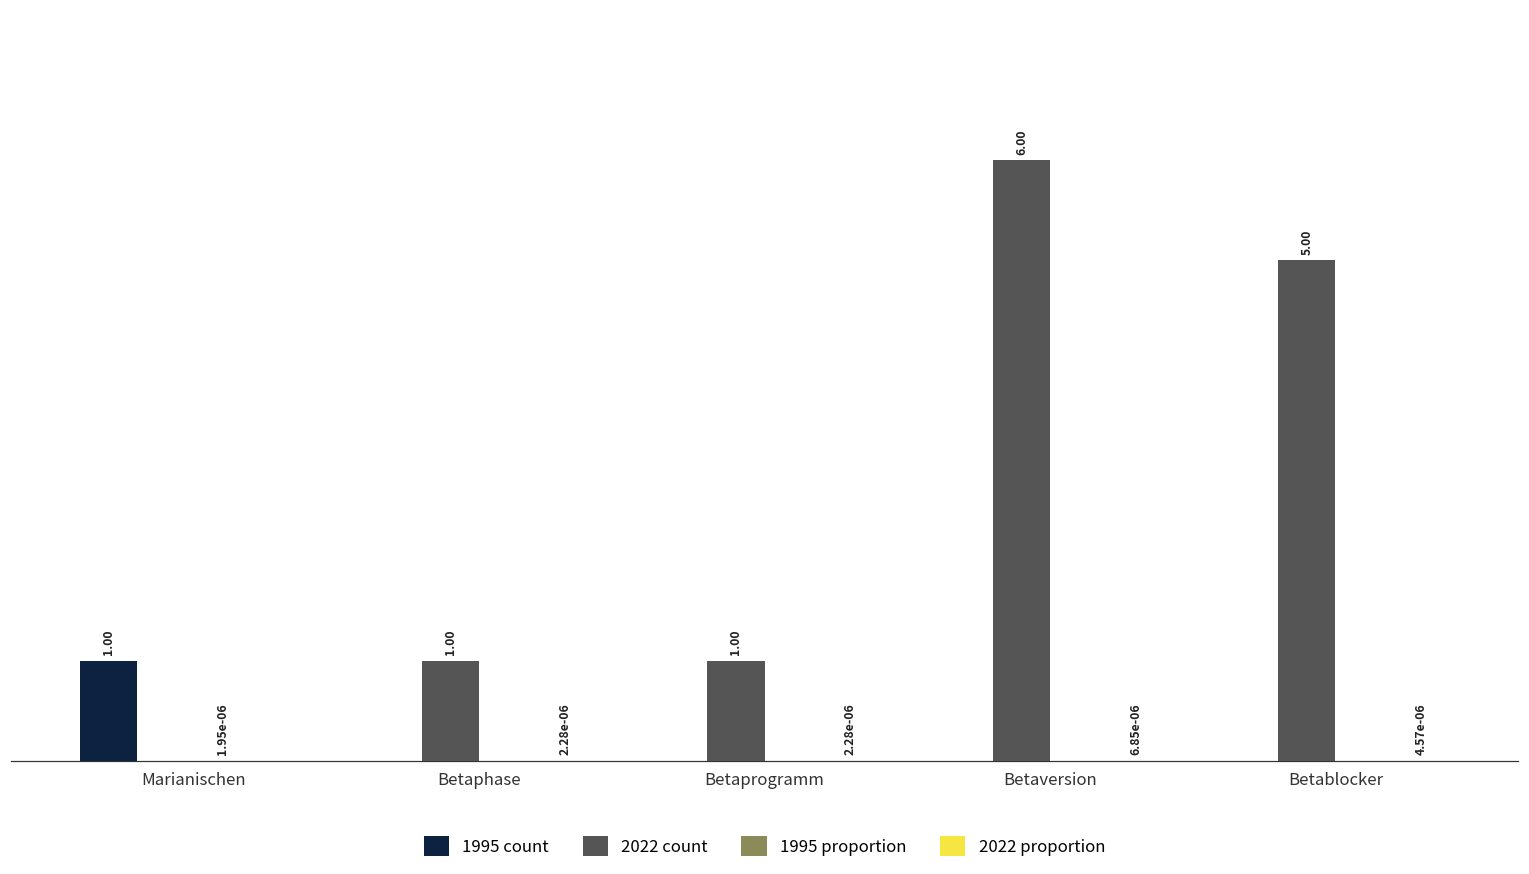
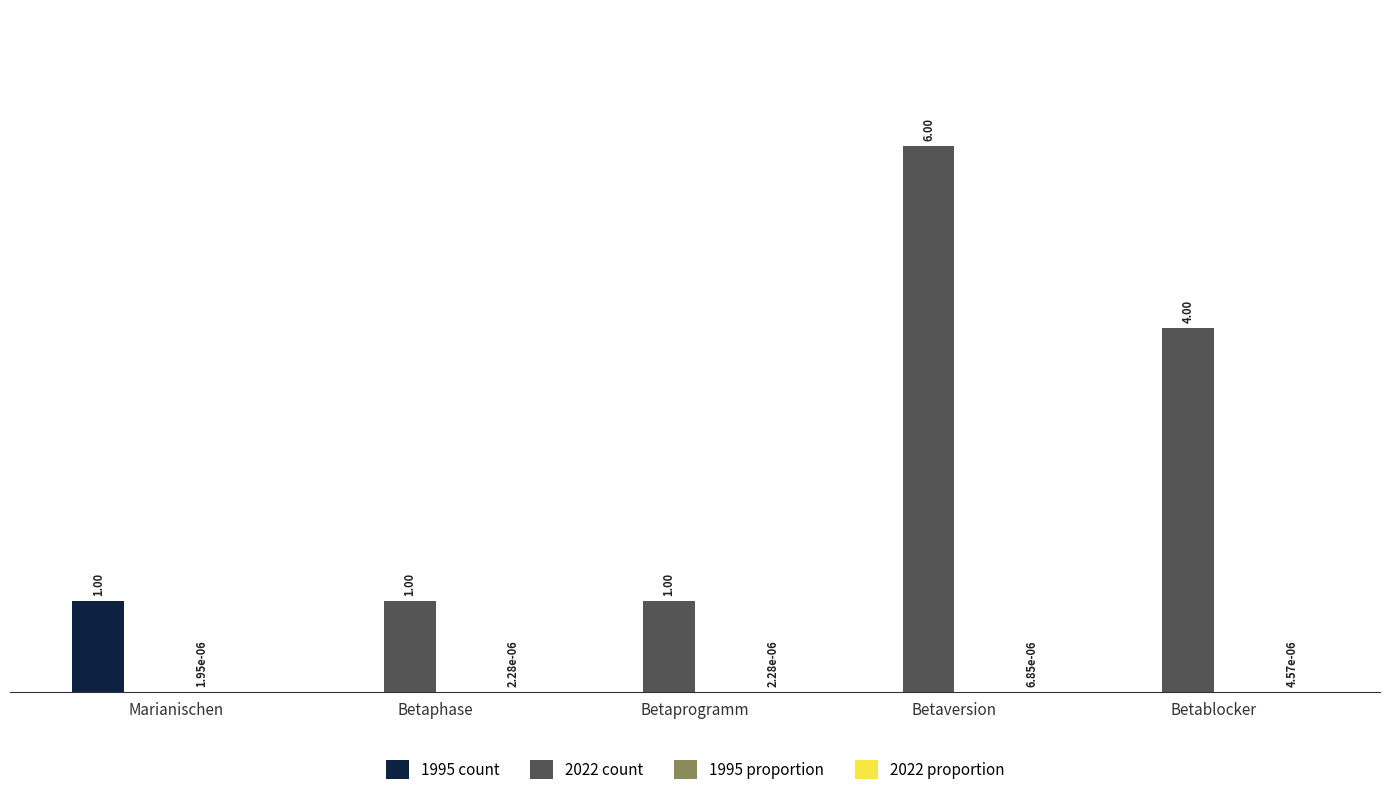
2022 count, Betablocker: 5.00 -> 4.00
